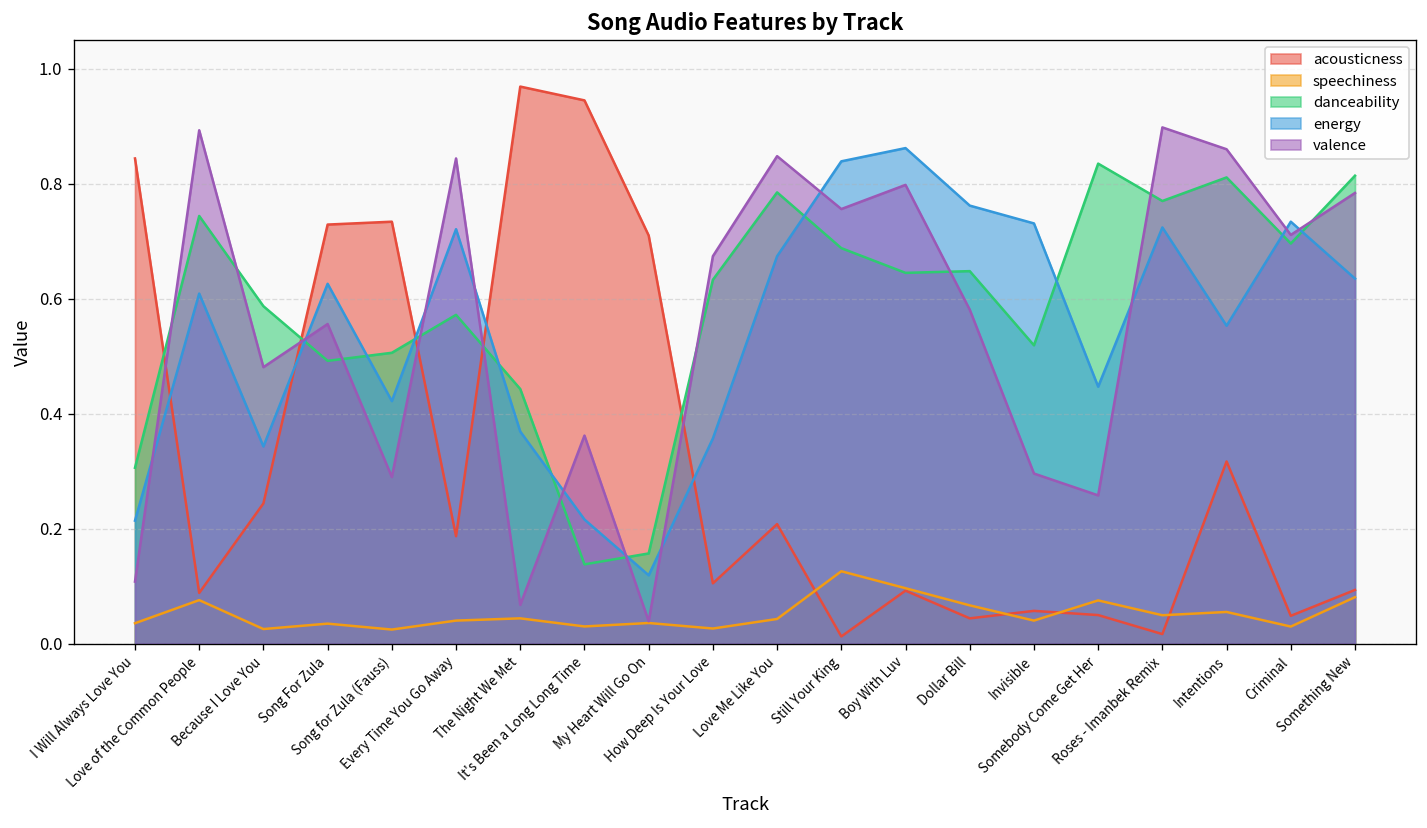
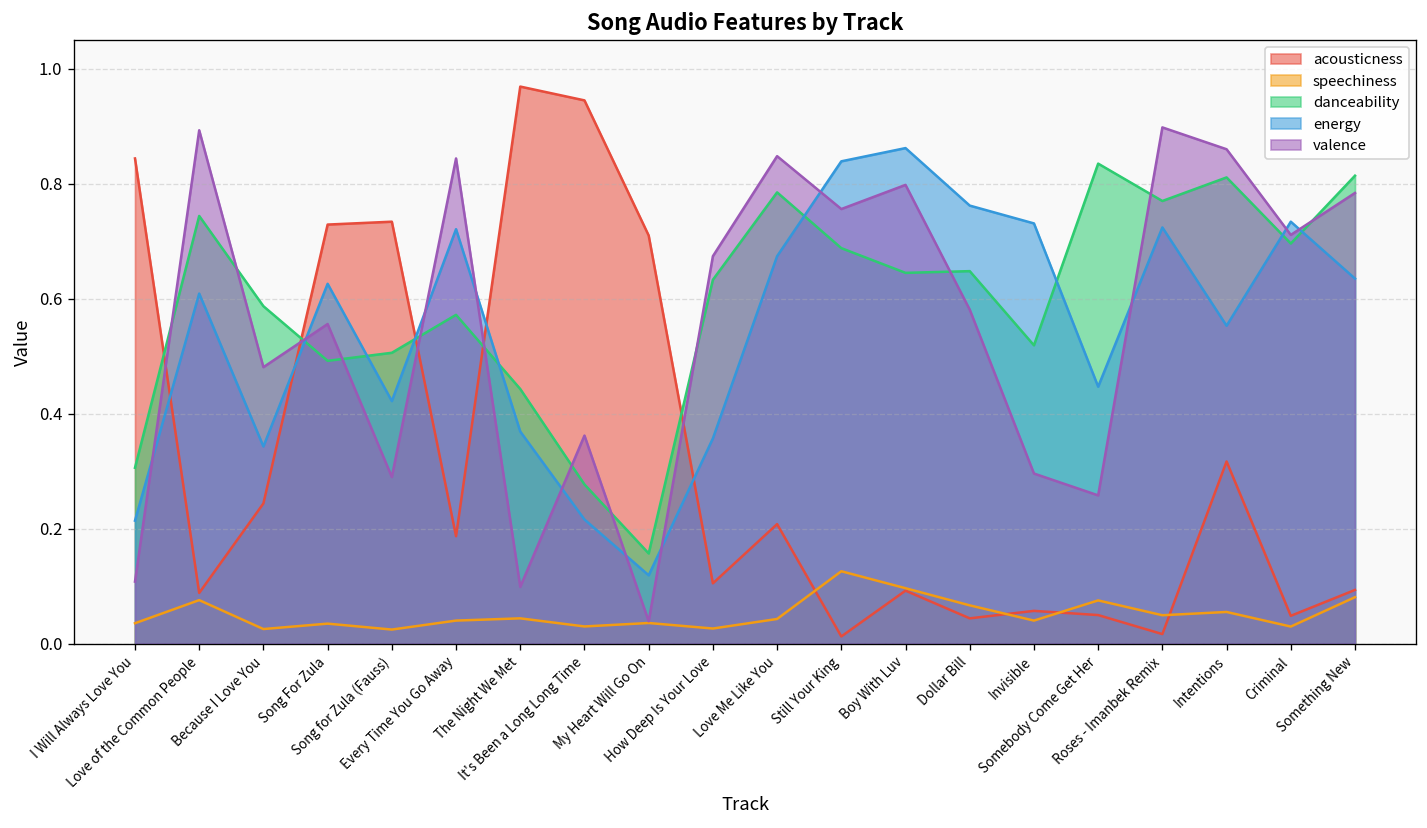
valence, The Night We Met: 0.07 -> 0.10
danceability, It's Been a Long Long Time: 0.14 -> 0.28
